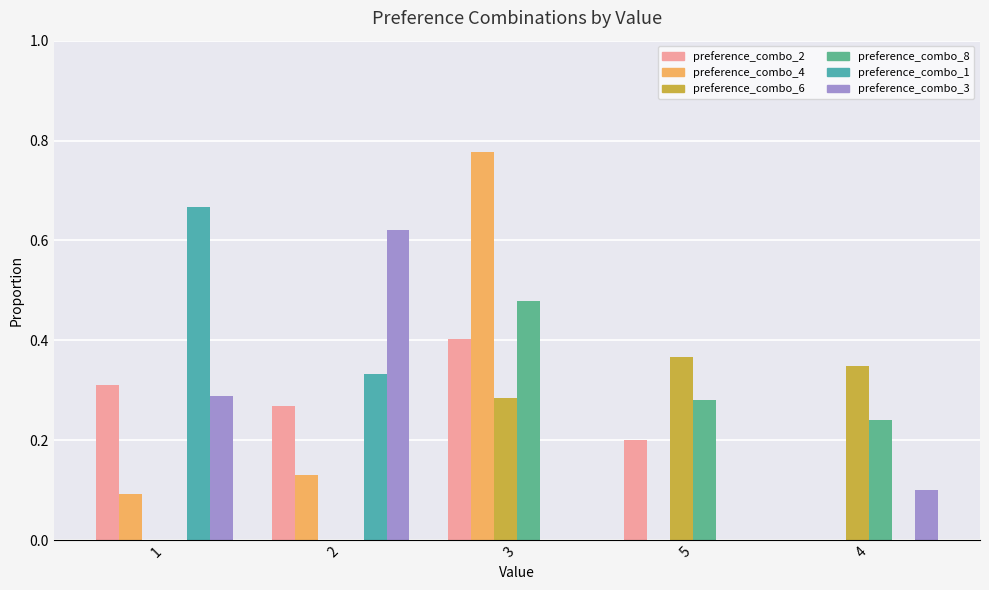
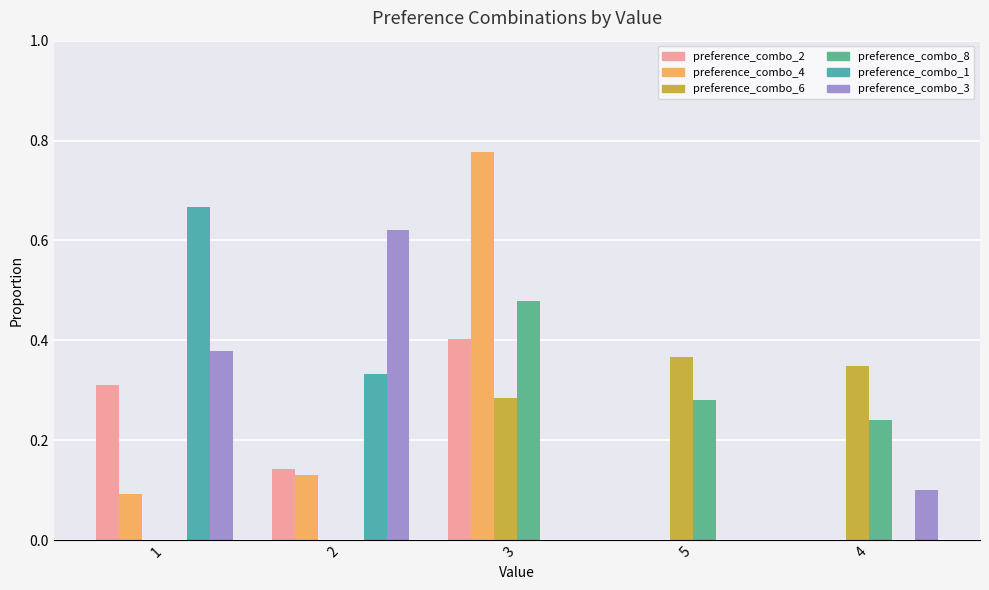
preference_combo_3, 1: 0.29 -> 0.38
preference_combo_2, 2: 0.27 -> 0.14
preference_combo_2, 5: 0.2 -> 0.0
